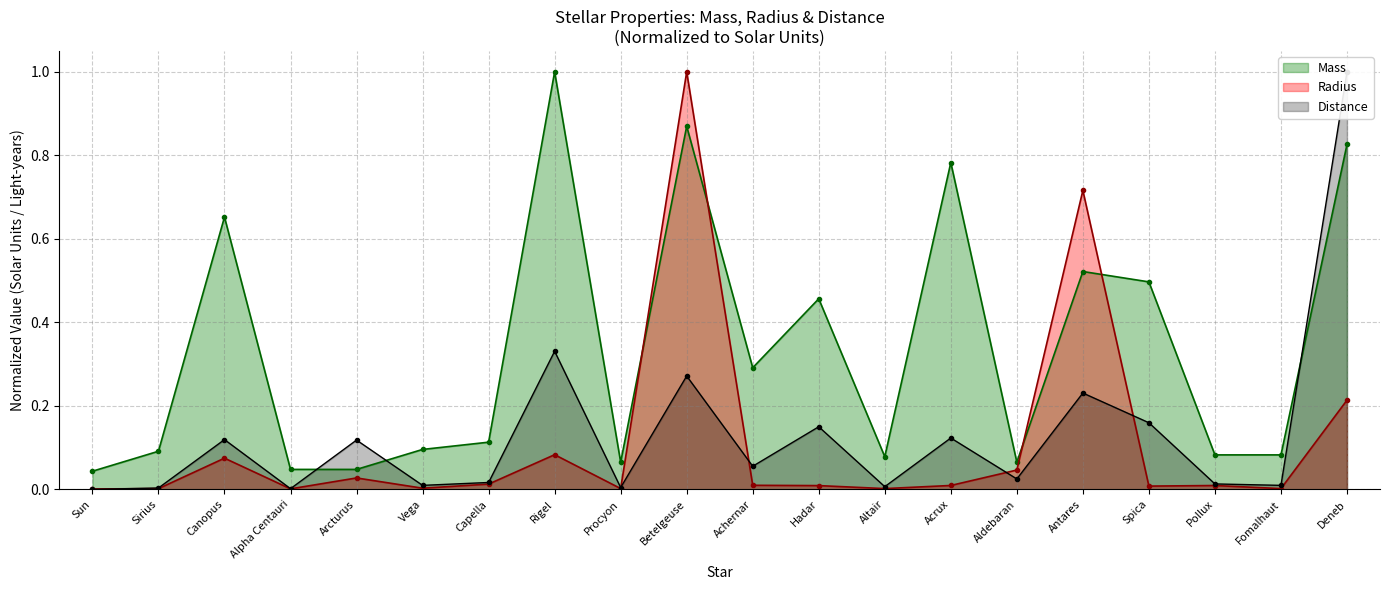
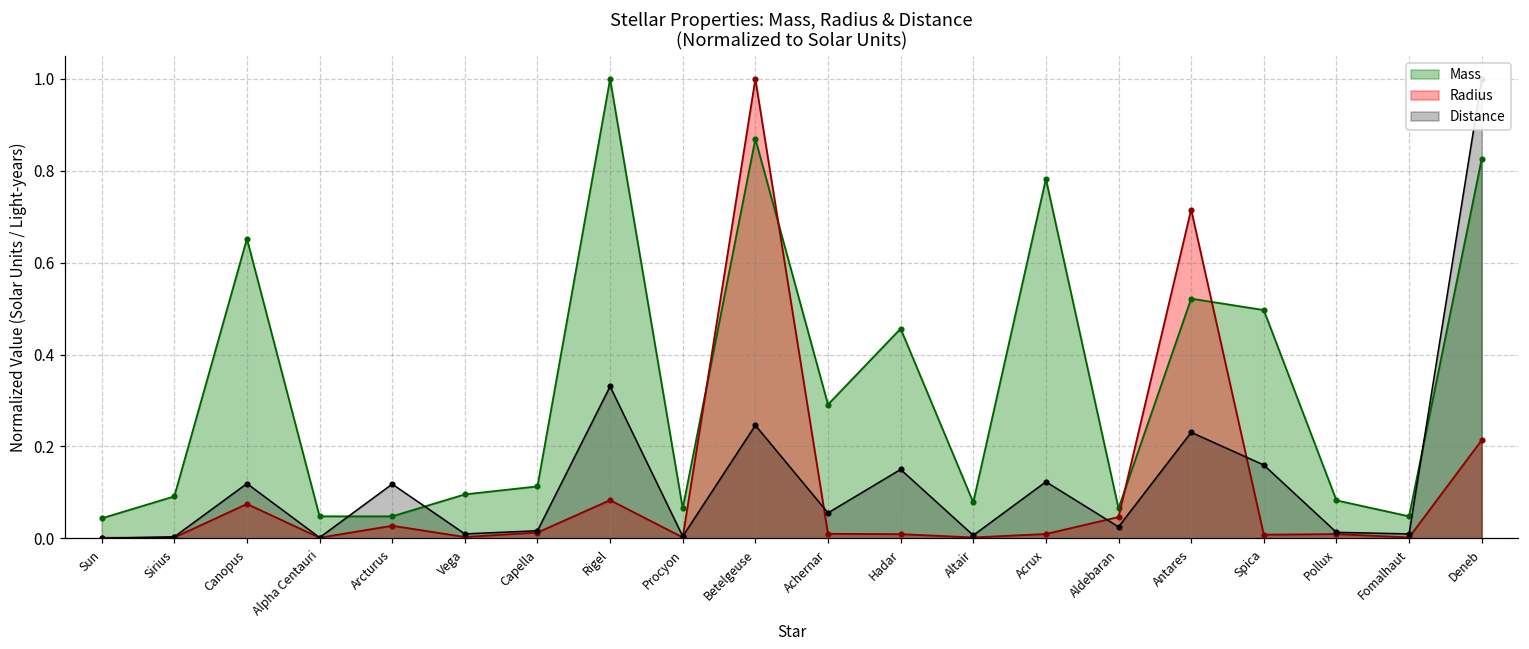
Distance, Betelgeuse: 0.27 -> 0.25
Mass, Fomalhaut: 0.08 -> 0.05
